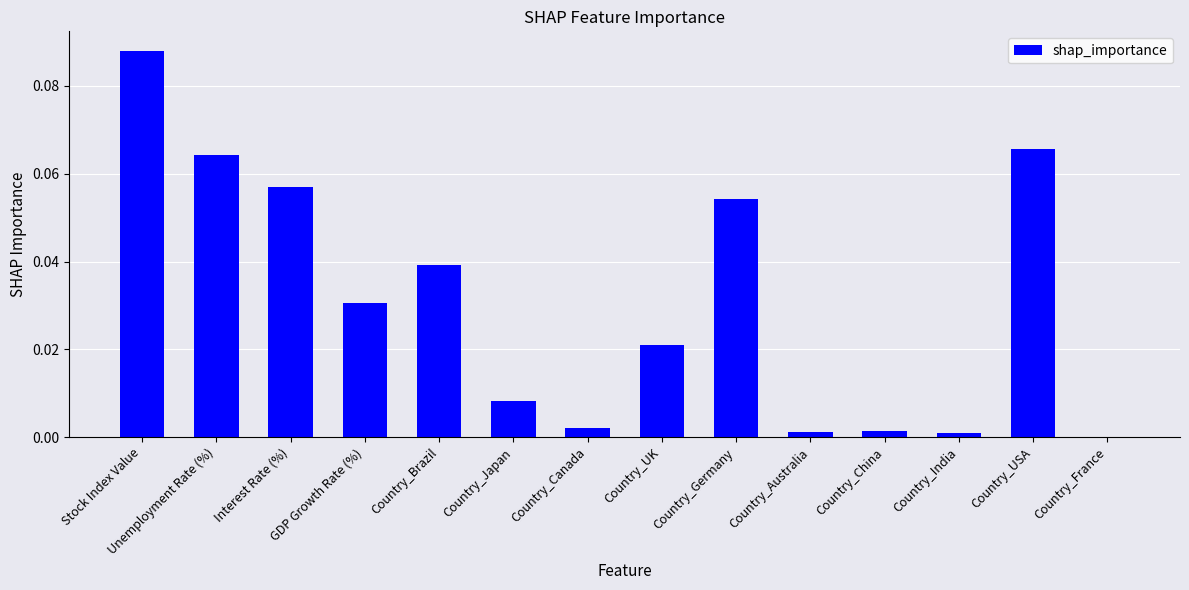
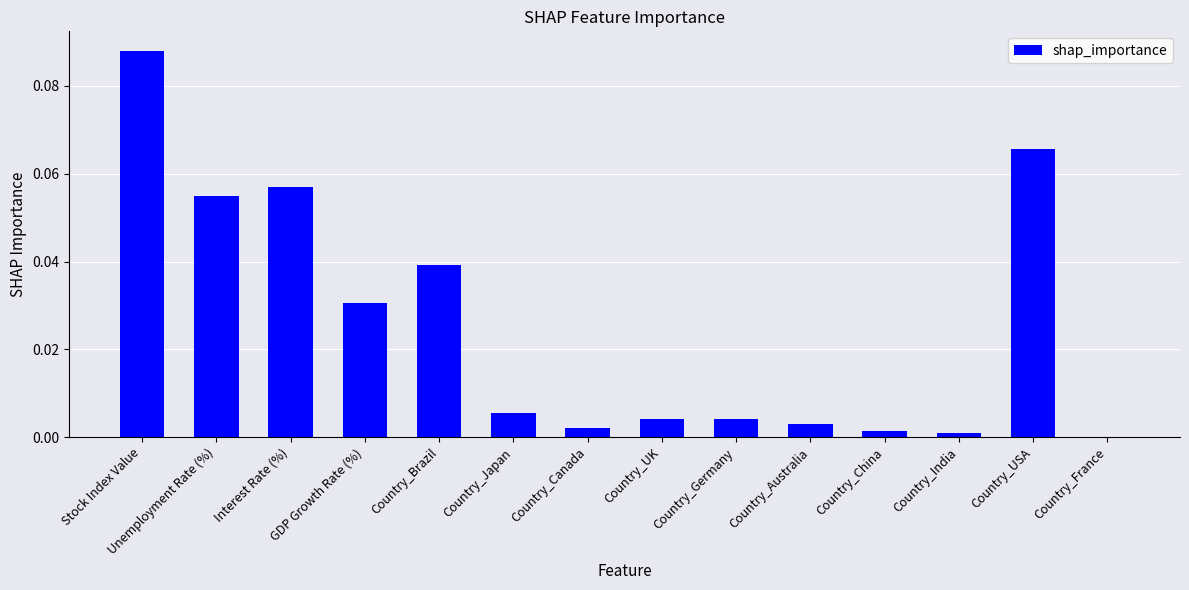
Unemployment Rate (%): 0.064 -> 0.055
Country_Japan: 0.008 -> 0.006
Country_UK: 0.021 -> 0.004
Country_Germany: 0.054 -> 0.004
Country_Australia: 0.001 -> 0.003
